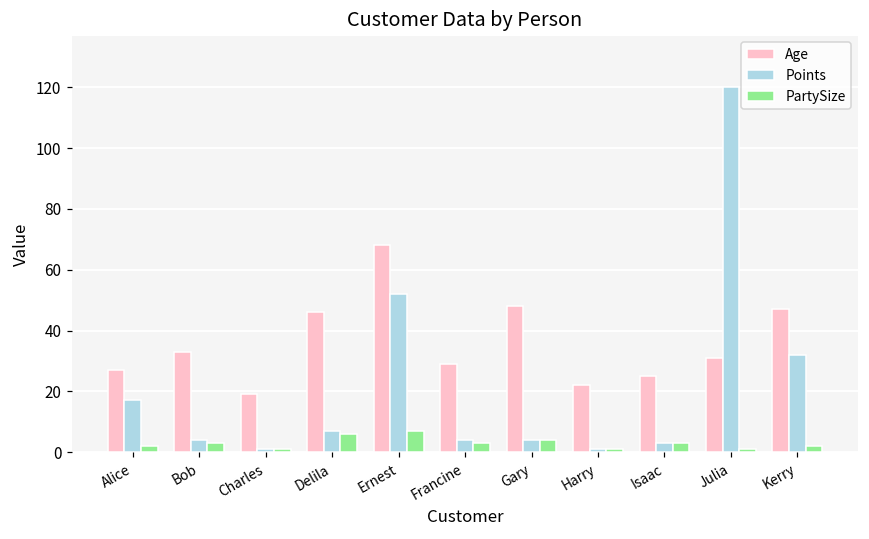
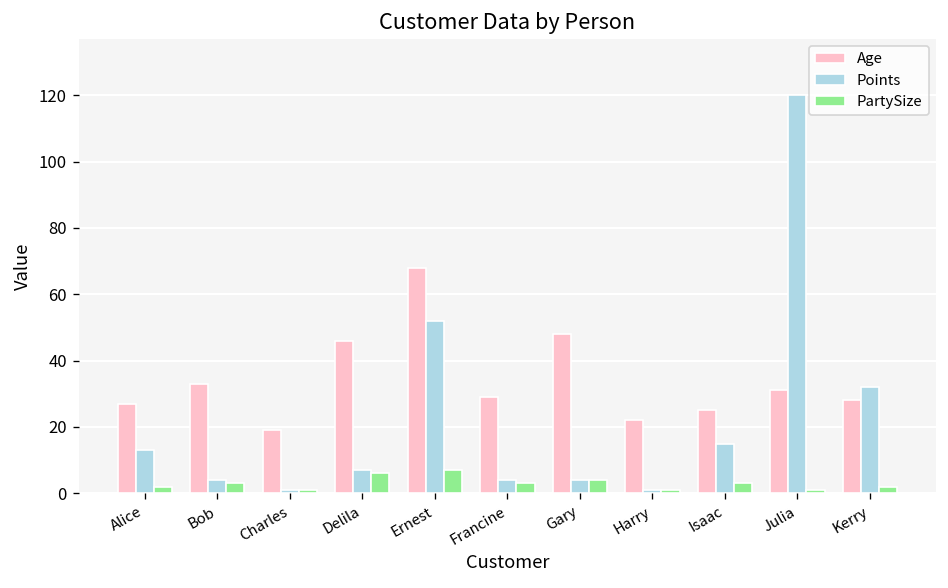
Points, Alice: 17 -> 13
Points, Isaac: 3 -> 15
Age, Kerry: 47 -> 28
